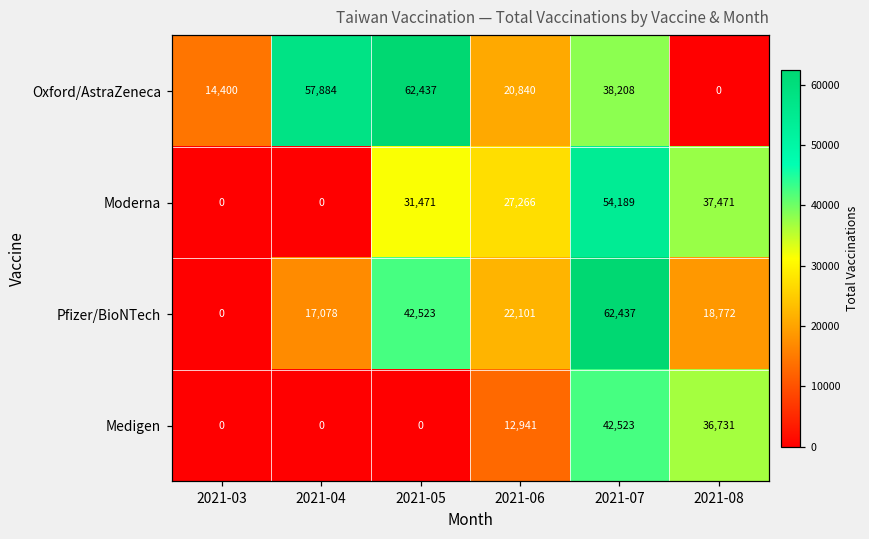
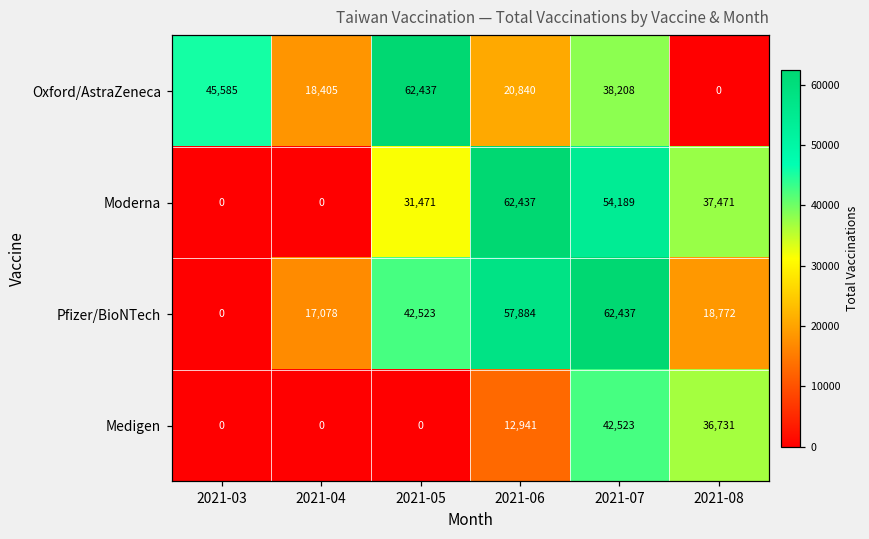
Oxford/AstraZeneca, 2021-03: 14,400 -> 45,585
Oxford/AstraZeneca, 2021-04: 57,884 -> 18,405
Moderna, 2021-06: 27,266 -> 62,437
Pfizer/BioNTech, 2021-06: 22,101 -> 57,884
